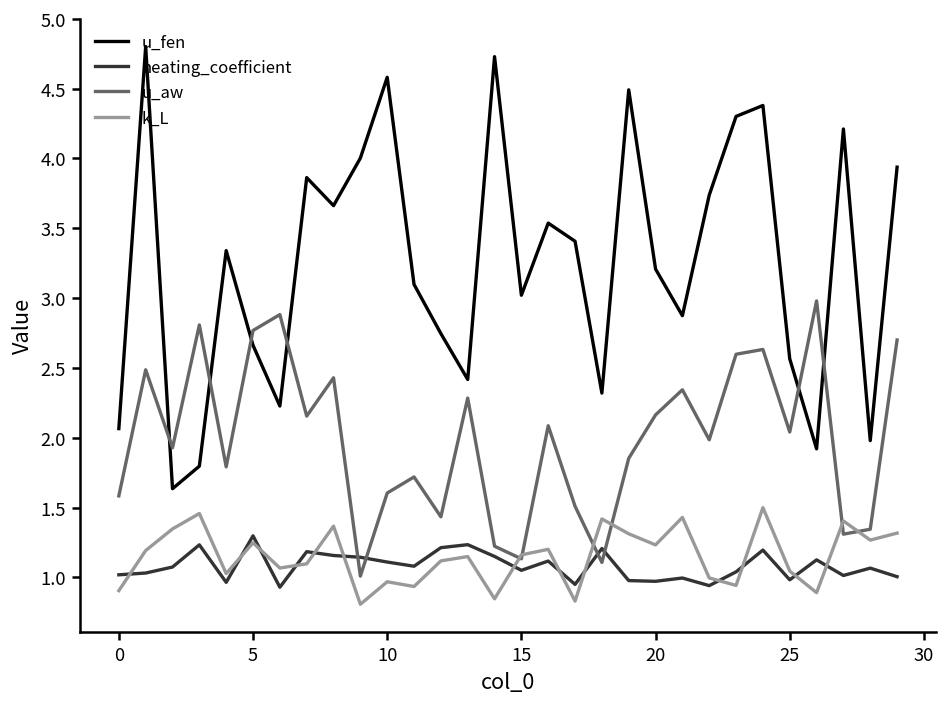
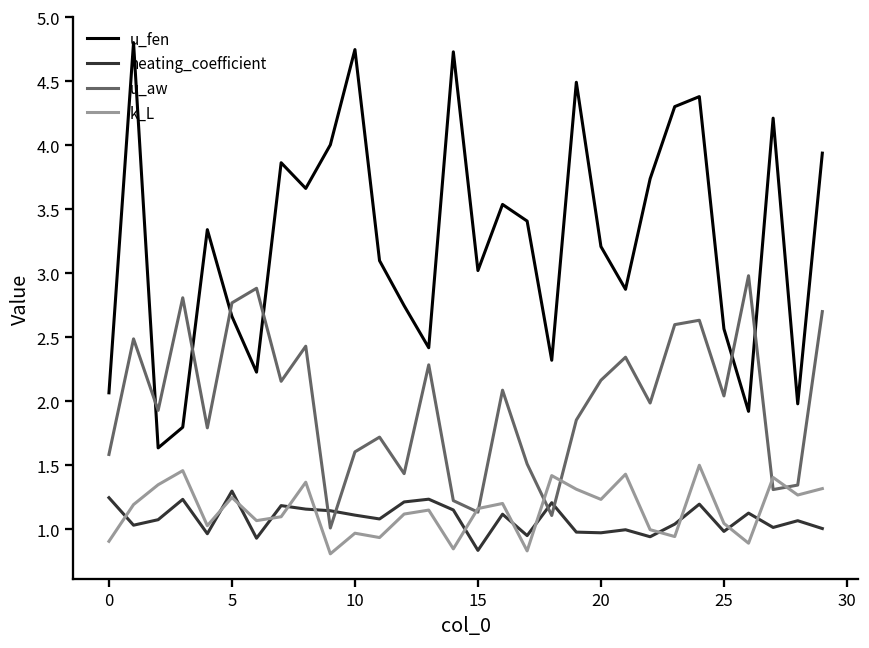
heating_coefficient, 0: 1.02 -> 1.25
u_fen, 10: 4.58 -> 4.75
heating_coefficient, 15: 1.05 -> 0.84
